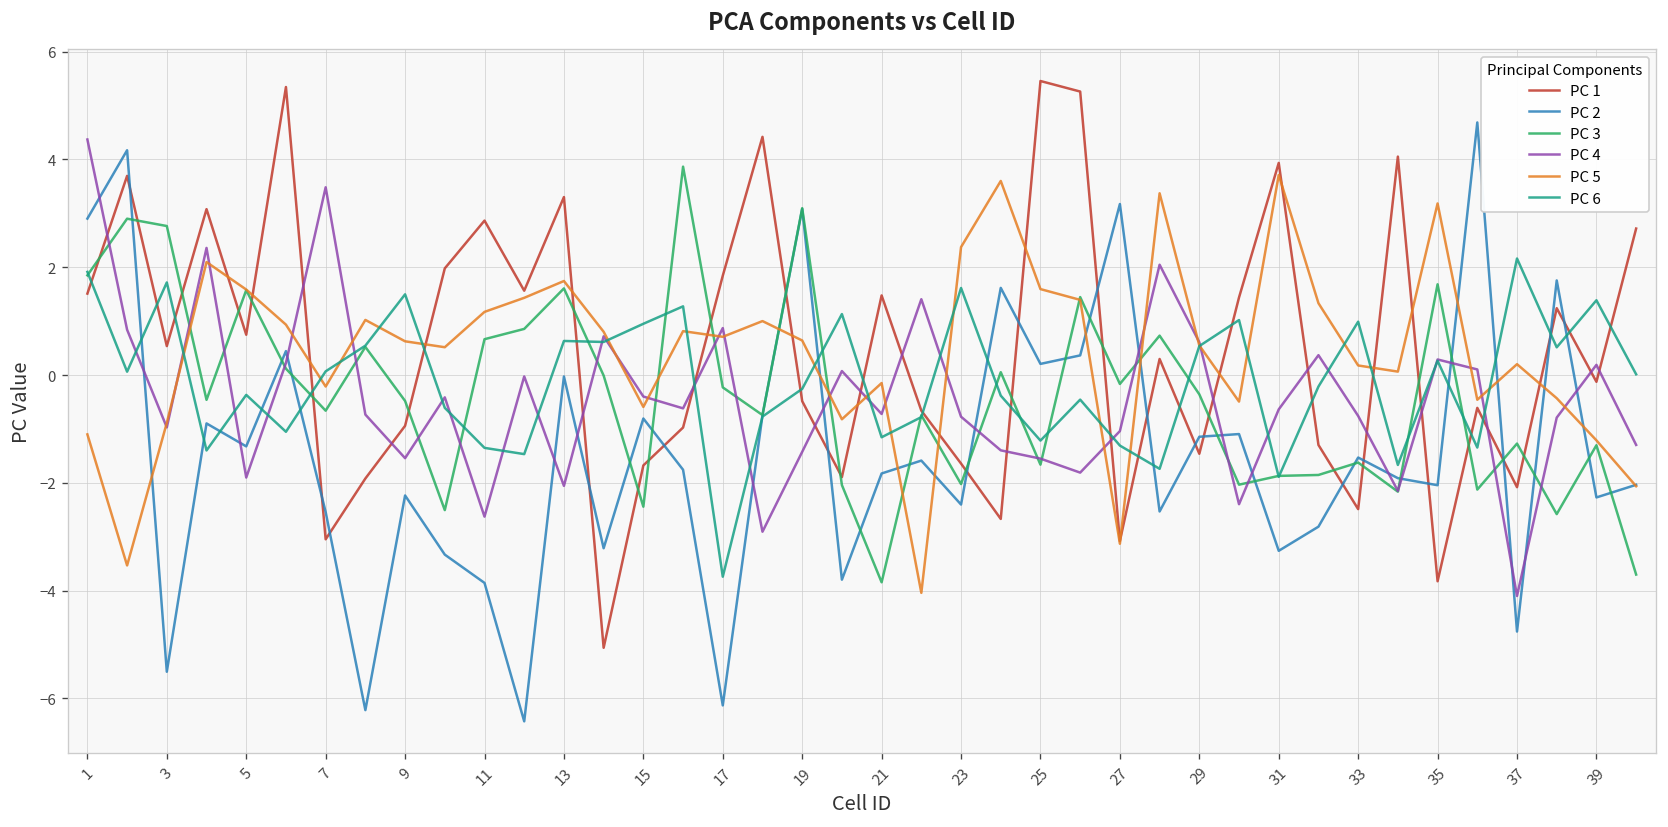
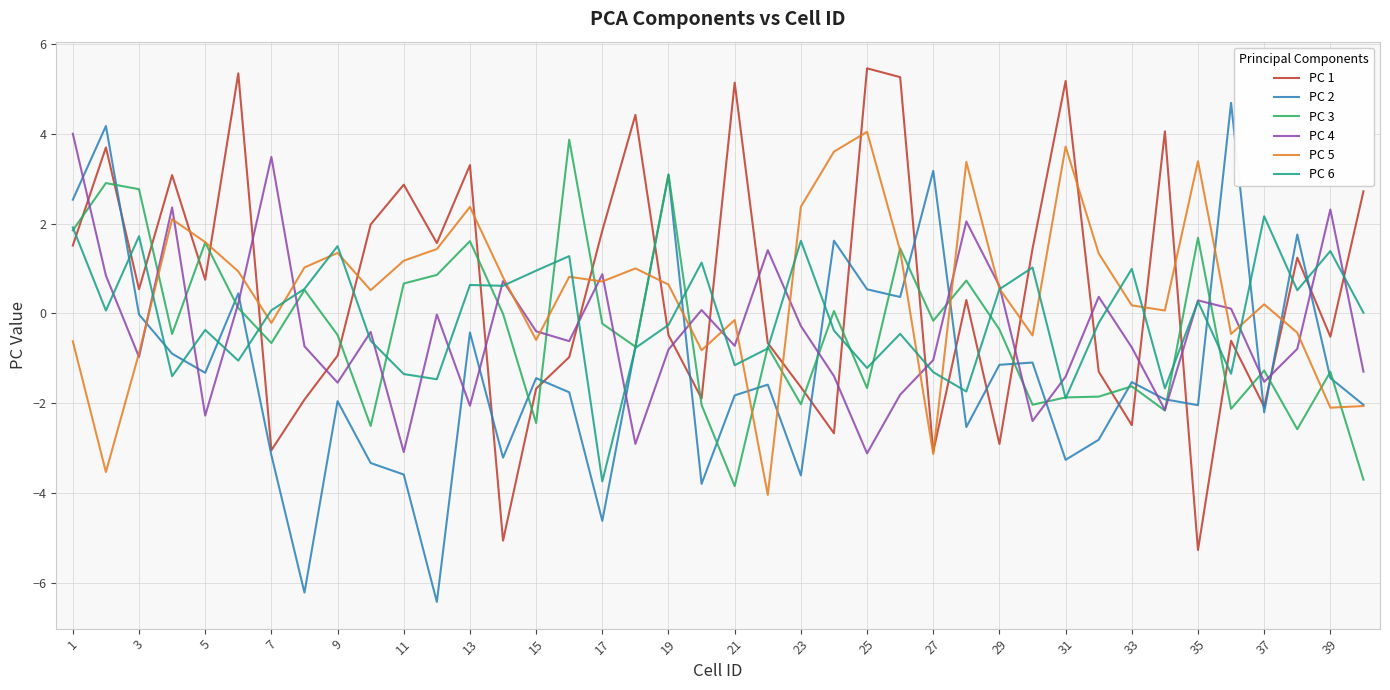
PC 2, 1: 2.9 -> 2.5
PC 4, 1: 4.4 -> 4.0
PC 5, 1: -1.1 -> -0.6
PC 2, 3: -5.5 -> 0.0
PC 4, 5: -1.9 -> -2.3
PC 2, 7: -2.5 -> -3.2
PC 2, 9: -2.2 -> -2.0
PC 5, 9: 0.6 -> 1.3
PC 2, 11: -3.9 -> -3.6
PC 4, 11: -2.6 -> -3.1
PC 2, 13: 0.0 -> -0.4
PC 5, 13: 1.7 -> 2.4
PC 2, 15: -0.8 -> -1.4
PC 2, 17: -6.1 -> -4.6
PC 4, 19: -1.4 -> -0.8
PC 1, 21: 1.5 -> 5.1
PC 2, 23: -2.4 -> -3.6
PC 4, 23: -0.8 -> -0.3
PC 2, 25: 0.2 -> 0.5
PC 4, 25: -1.5 -> -3.1
PC 5, 25: 1.6 -> 4.0
PC 1, 29: -1.5 -> -2.9
PC 1, 31: 3.9 -> 5.2
PC 4, 31: -0.6 -> -1.4
PC 1, 35: -3.8 -> -5.3
PC 5, 35: 3.2 -> 3.4
PC 2, 37: -4.8 -> -2.2
PC 4, 37: -4.1 -> -1.5
PC 1, 39: -0.1 -> -0.5
PC 2, 39: -2.3 -> -1.4
PC 4, 39: 0.2 -> 2.3
PC 5, 39: -1.2 -> -2.1
